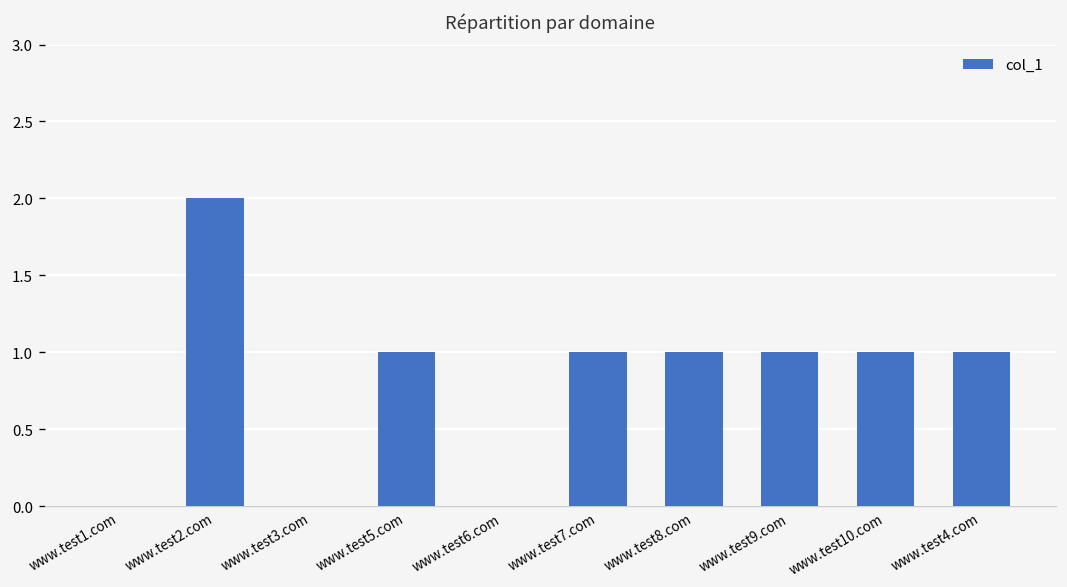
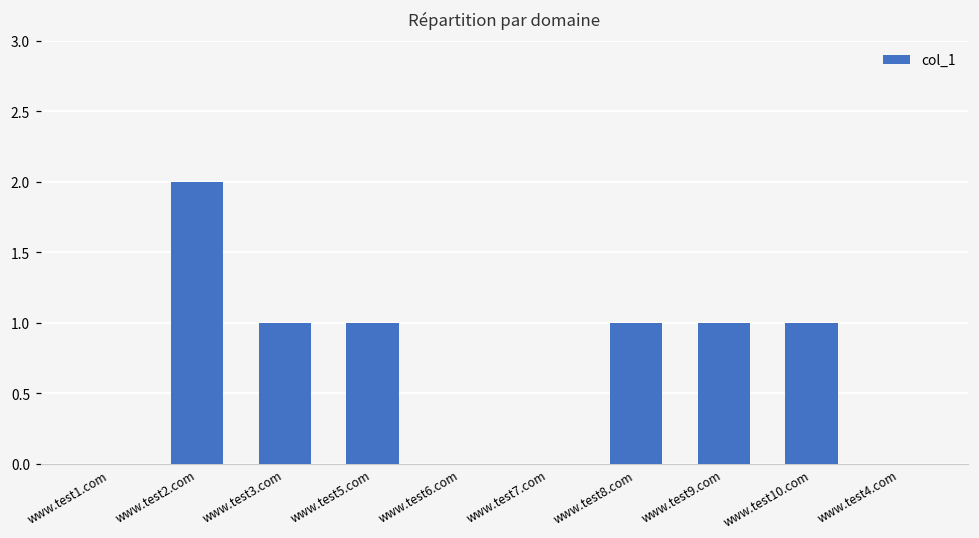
www.test3.com: 0 -> 1
www.test7.com: 1 -> 0
www.test4.com: 1 -> 0
